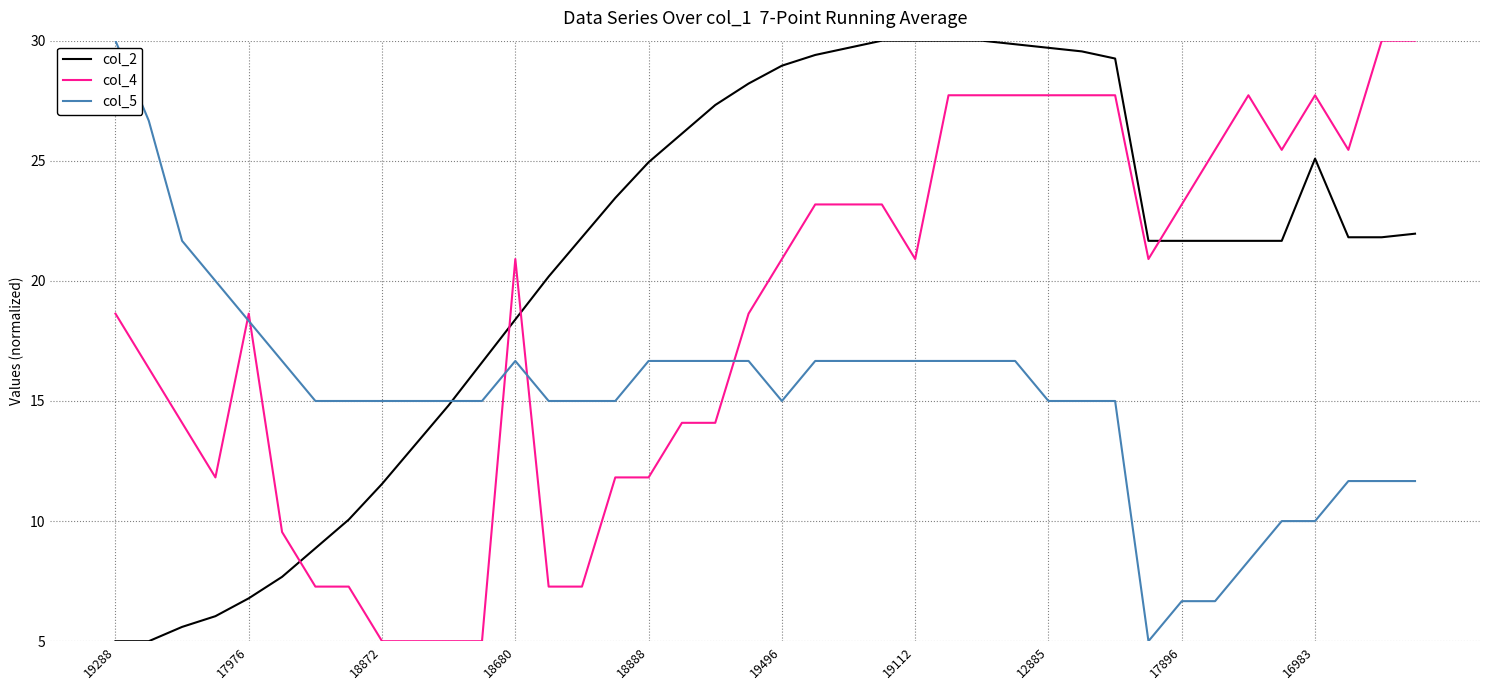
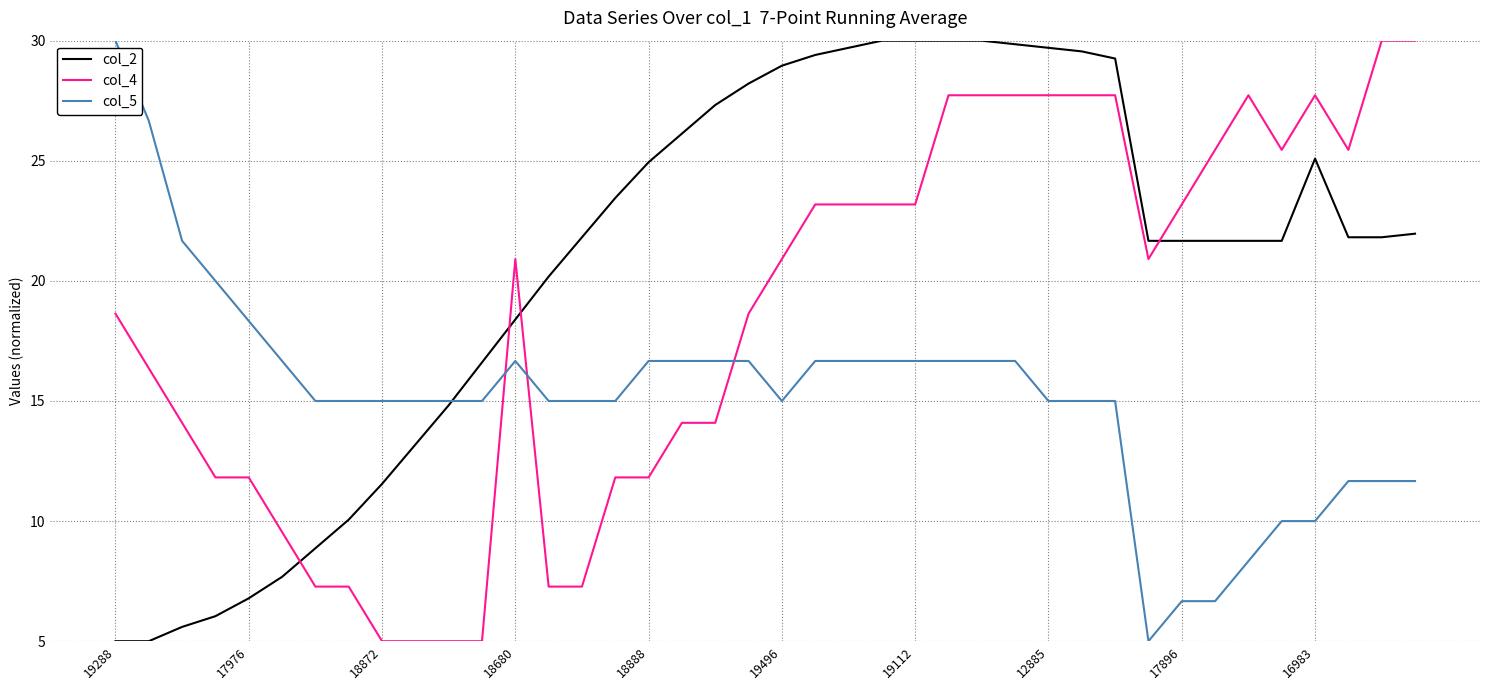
col_4, 17976: 18.6 -> 11.8
col_4, 19112: 20.9 -> 23.2
